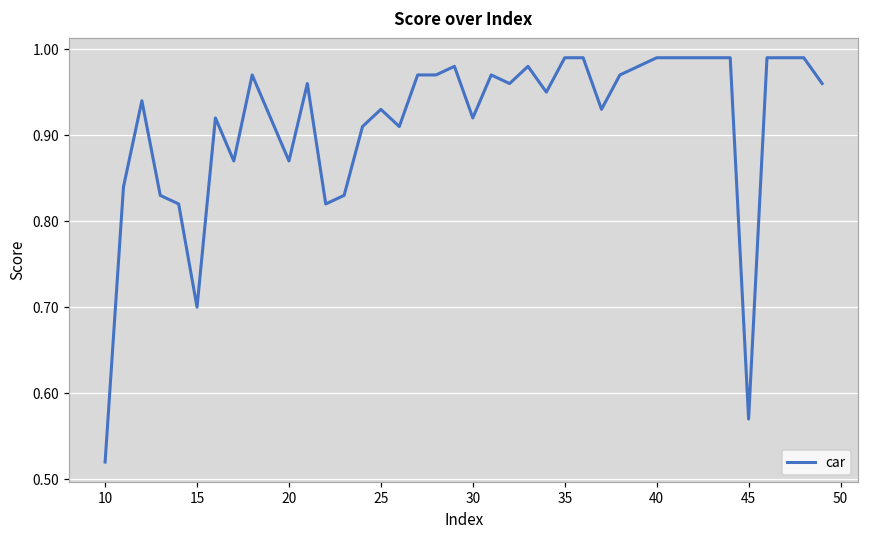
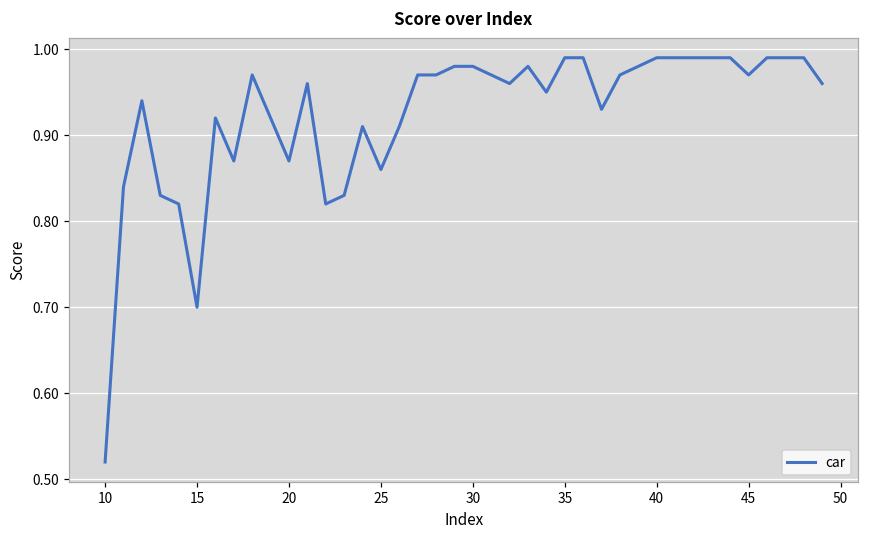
25: 0.93 -> 0.86
30: 0.92 -> 0.98
45: 0.57 -> 0.97
